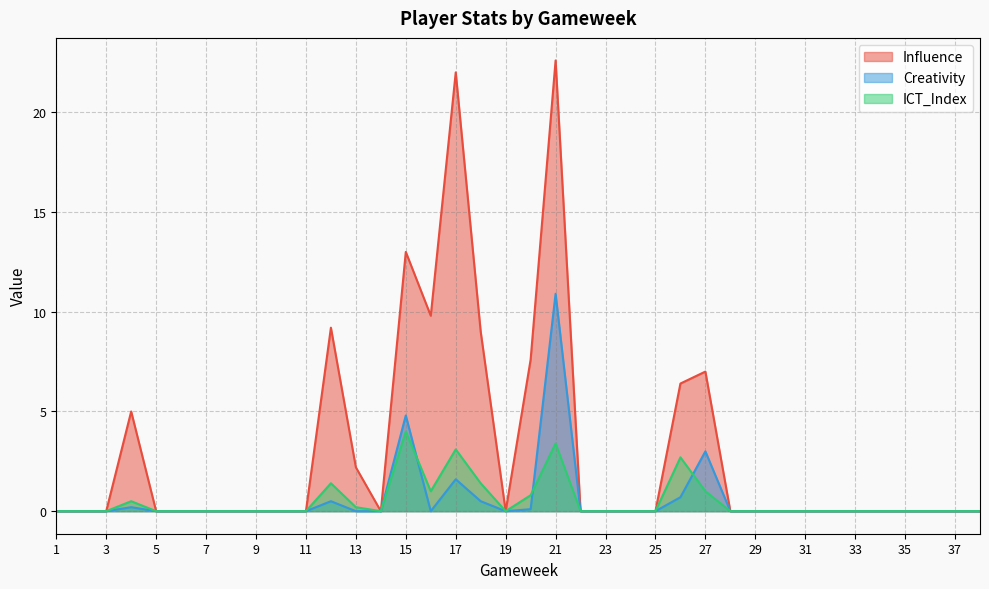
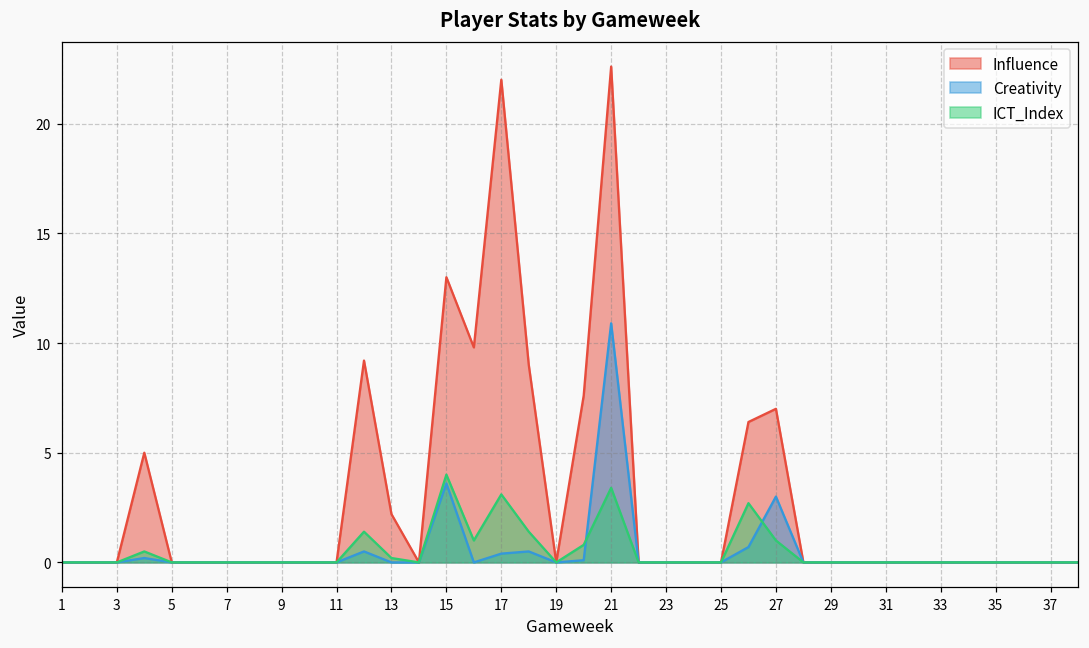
Creativity, 15: 4.8 -> 3.6
Creativity, 17: 1.6 -> 0.4
